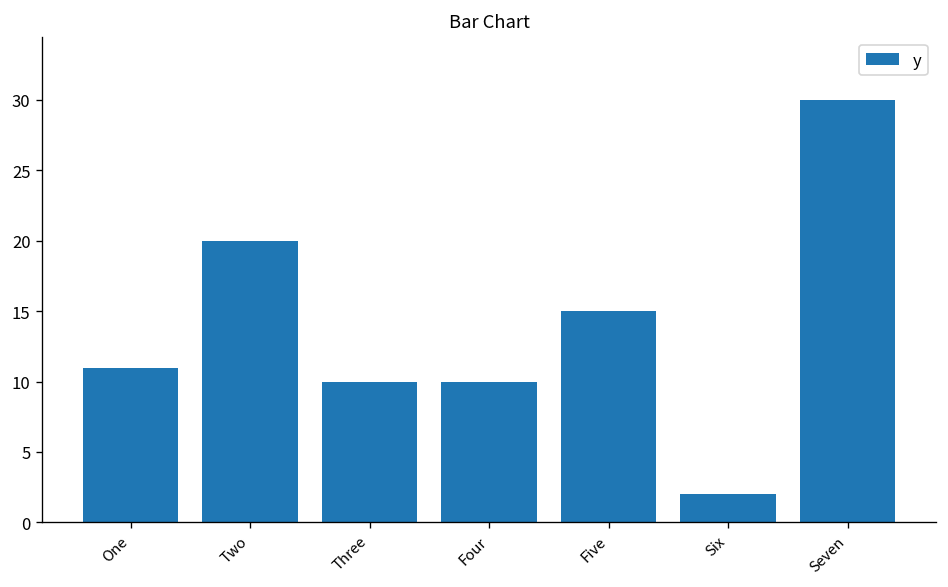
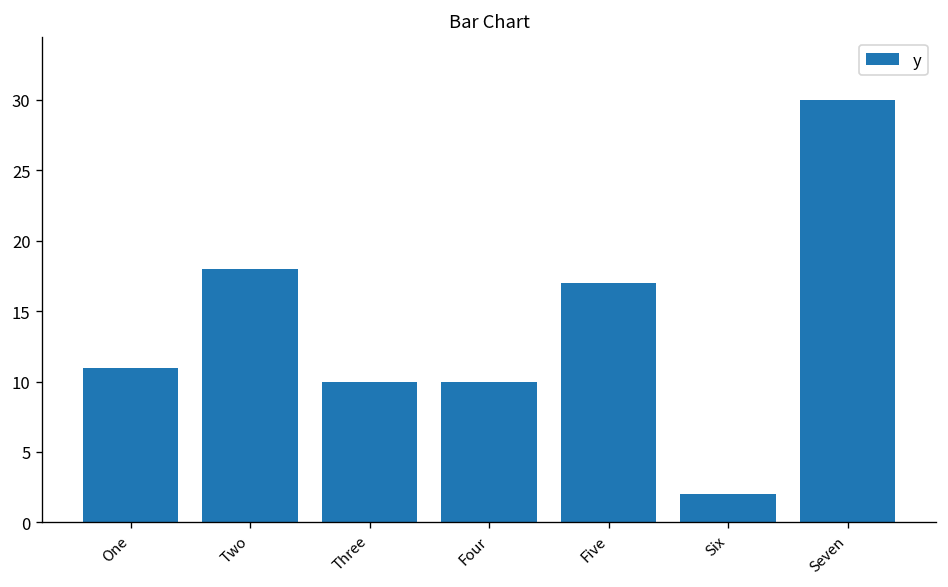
Two: 20 -> 18
Five: 15 -> 17
